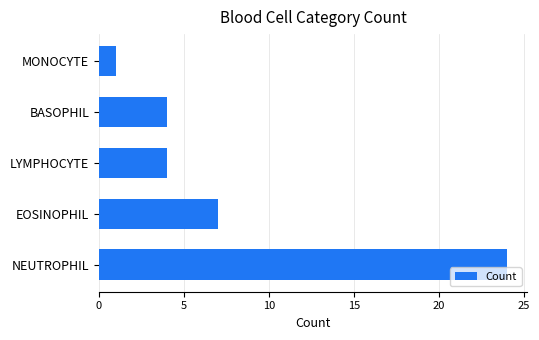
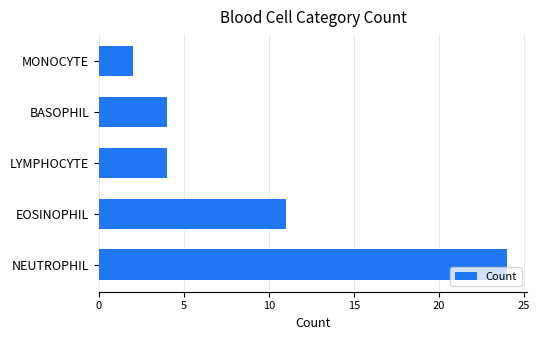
MONOCYTE: 1 -> 2
EOSINOPHIL: 7 -> 11
